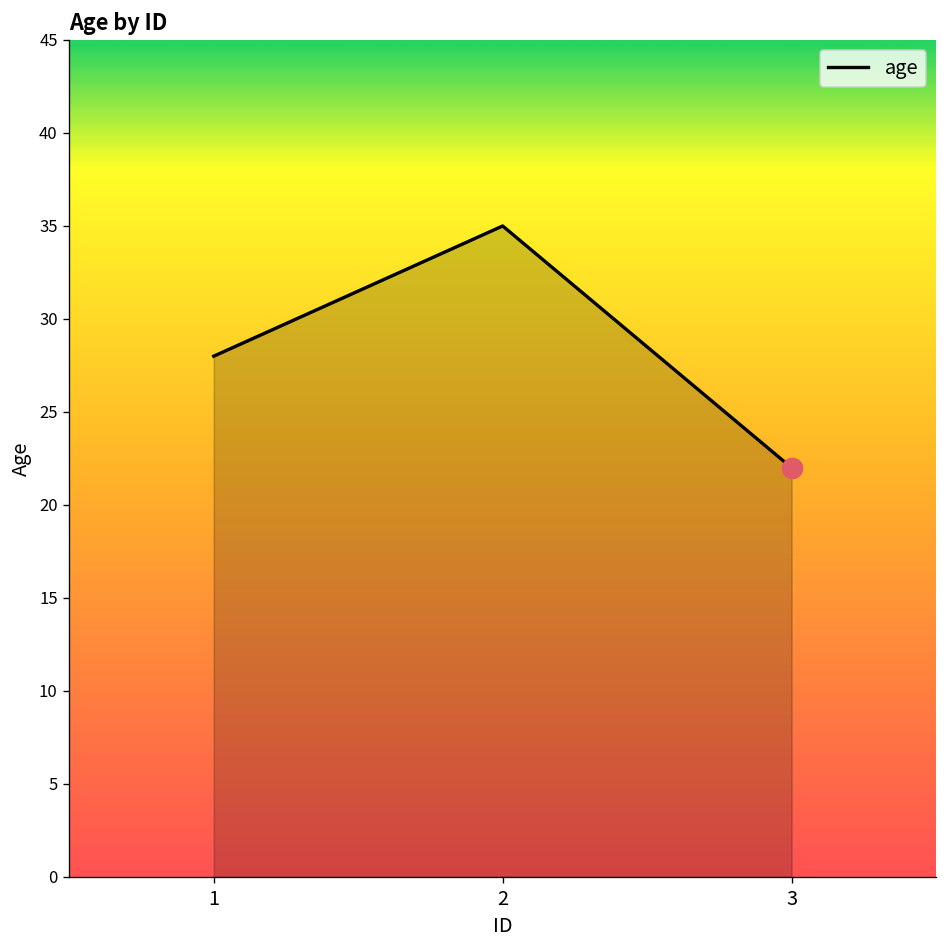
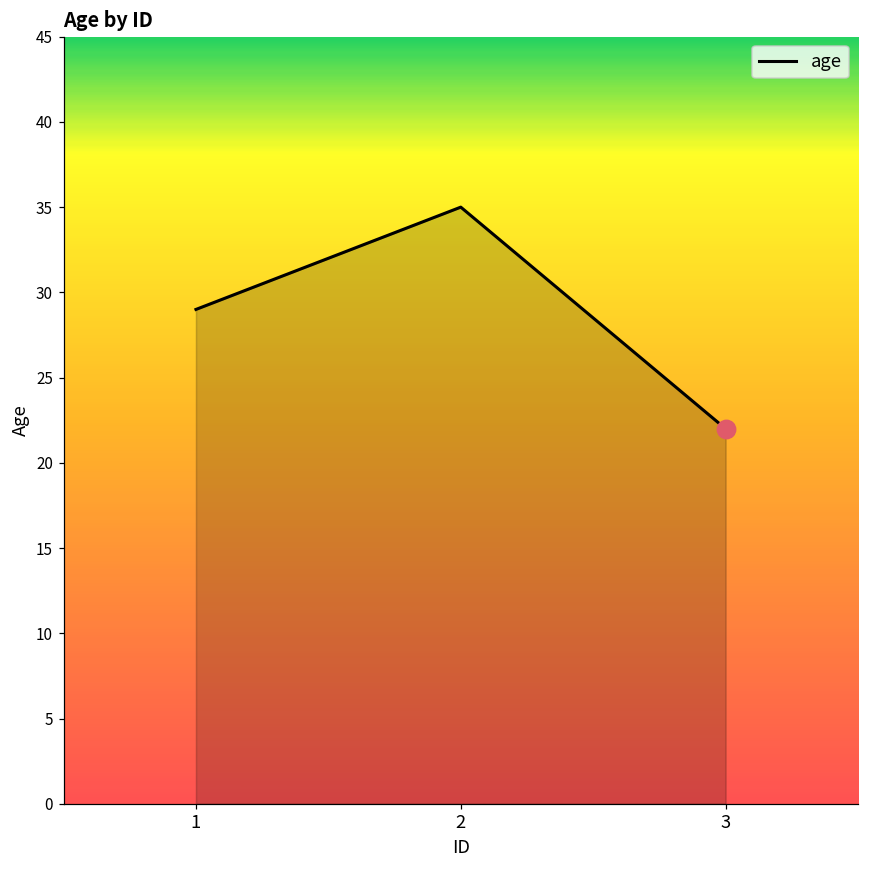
age, 1: 28 -> 29
